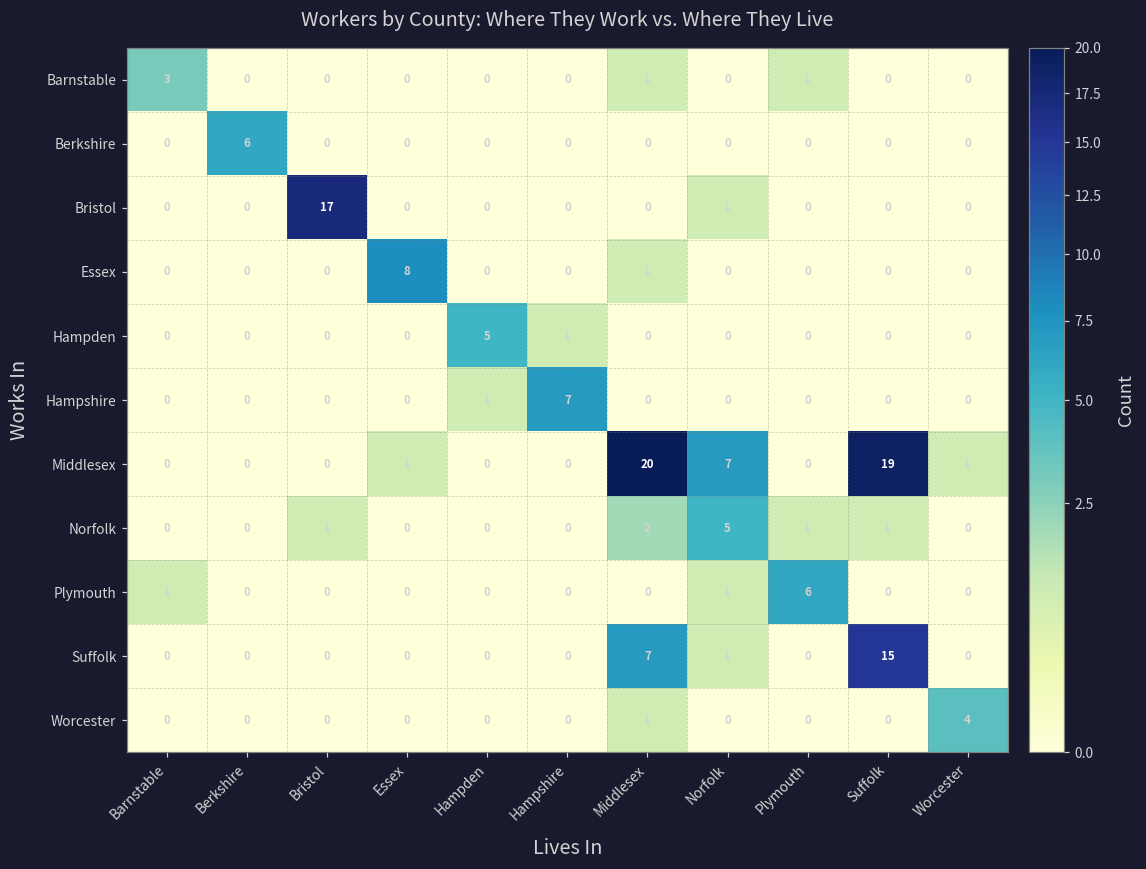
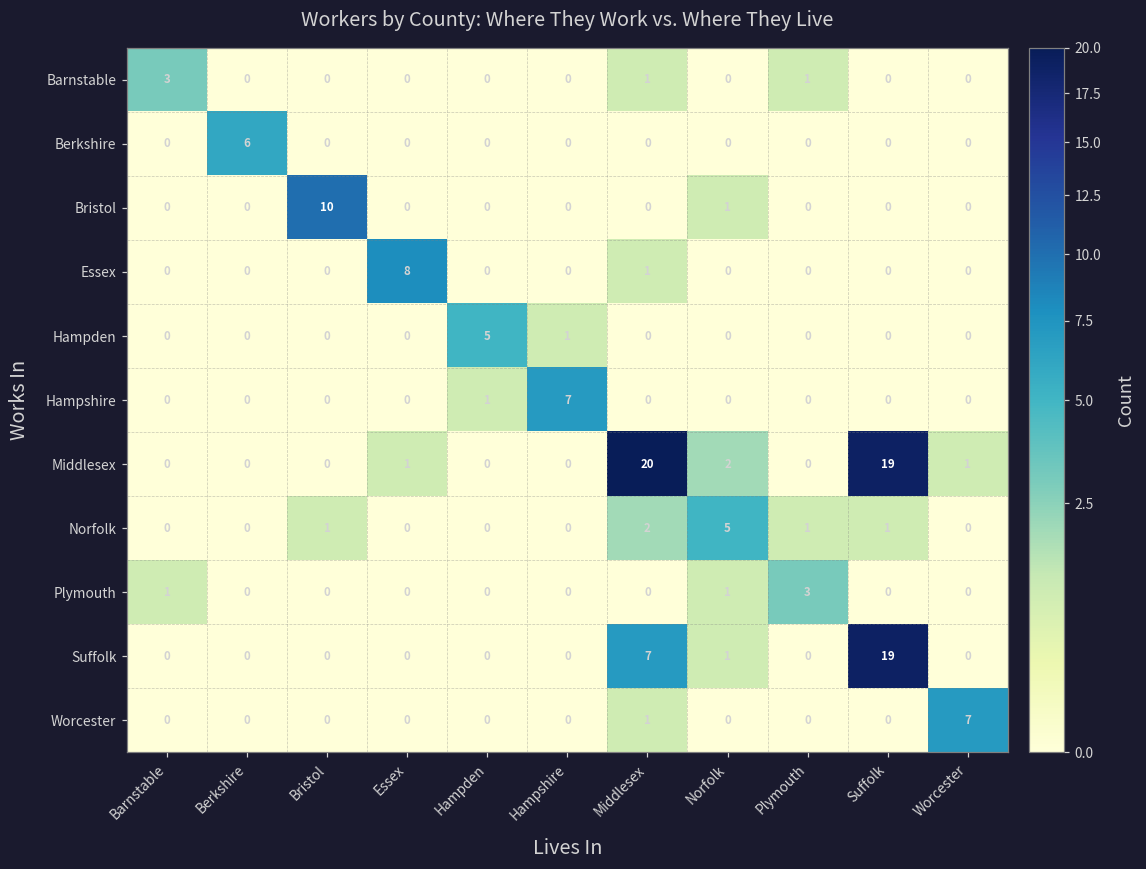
Bristol, Bristol: 17 -> 10
Middlesex, Norfolk: 7 -> 2
Plymouth, Plymouth: 6 -> 3
Suffolk, Suffolk: 15 -> 19
Worcester, Worcester: 4 -> 7
